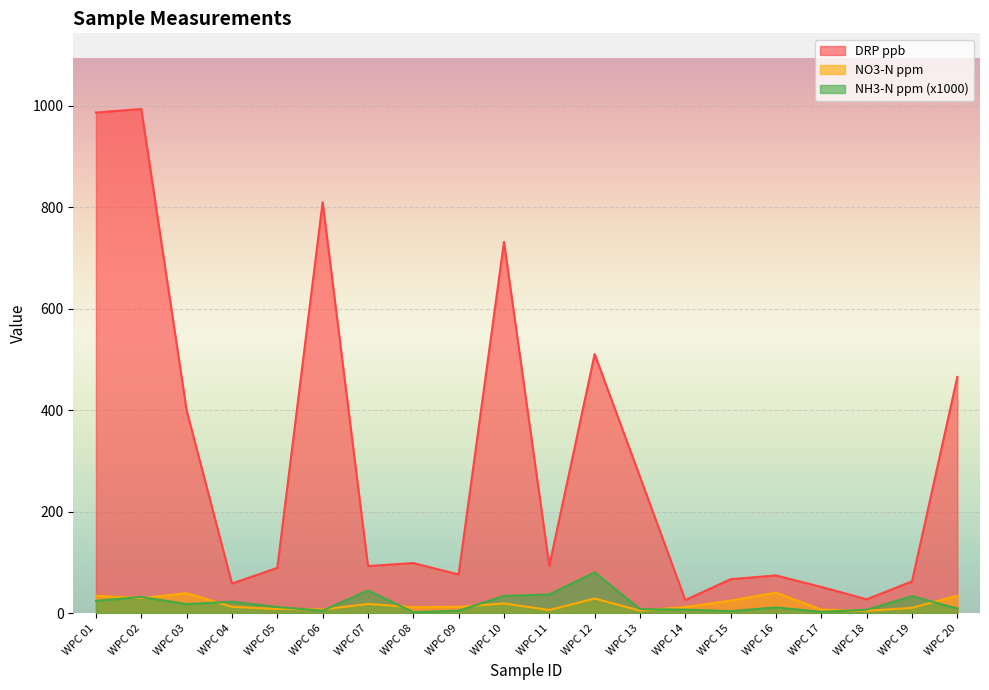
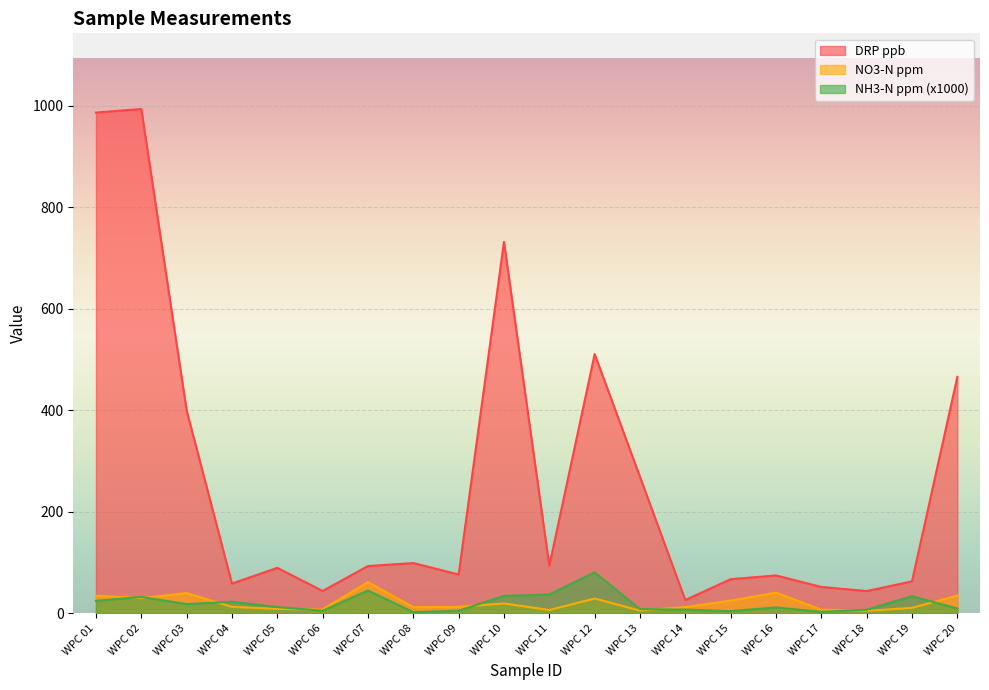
DRP ppb, WPC 06: 810 -> 40
NO3-N ppm, WPC 07: 20 -> 60
DRP ppb, WPC 18: 30 -> 40
